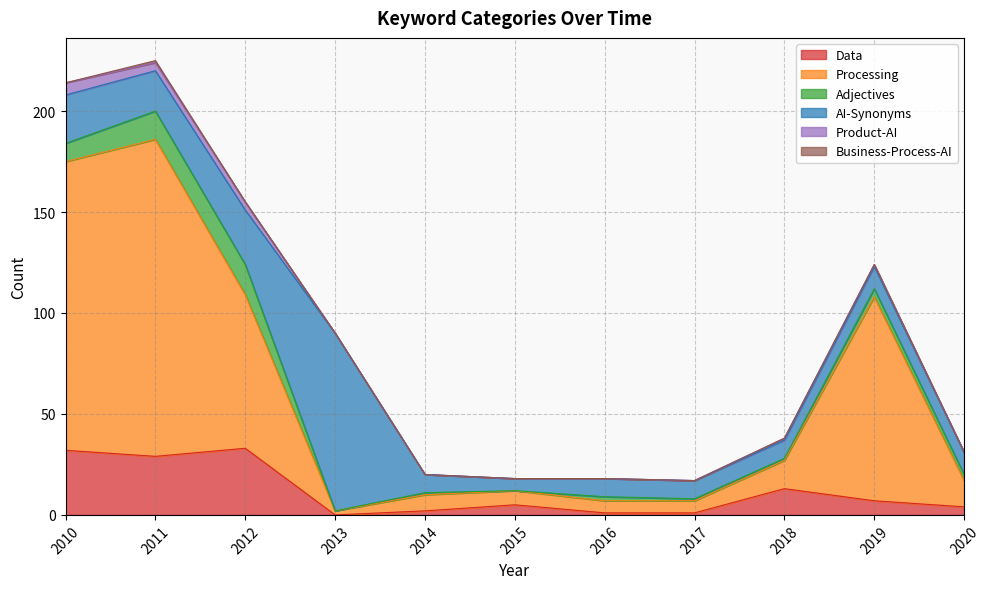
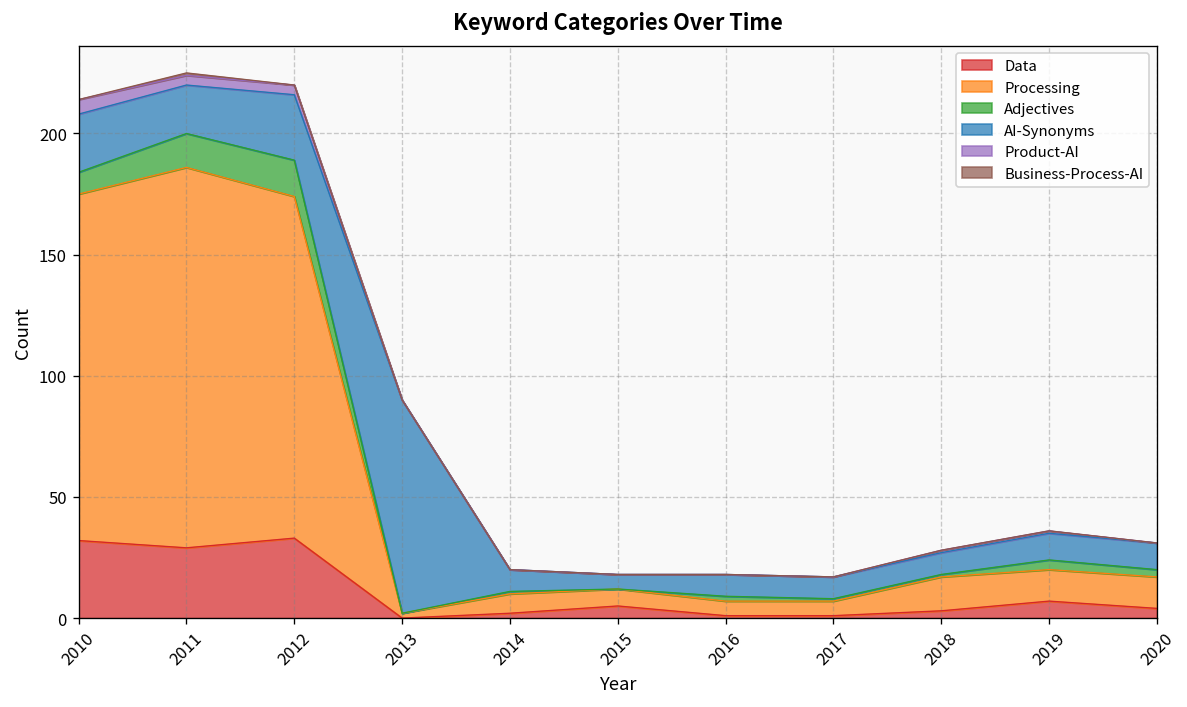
Processing, 2012: 76 -> 141
Data, 2018: 13 -> 3
Processing, 2019: 101 -> 13
